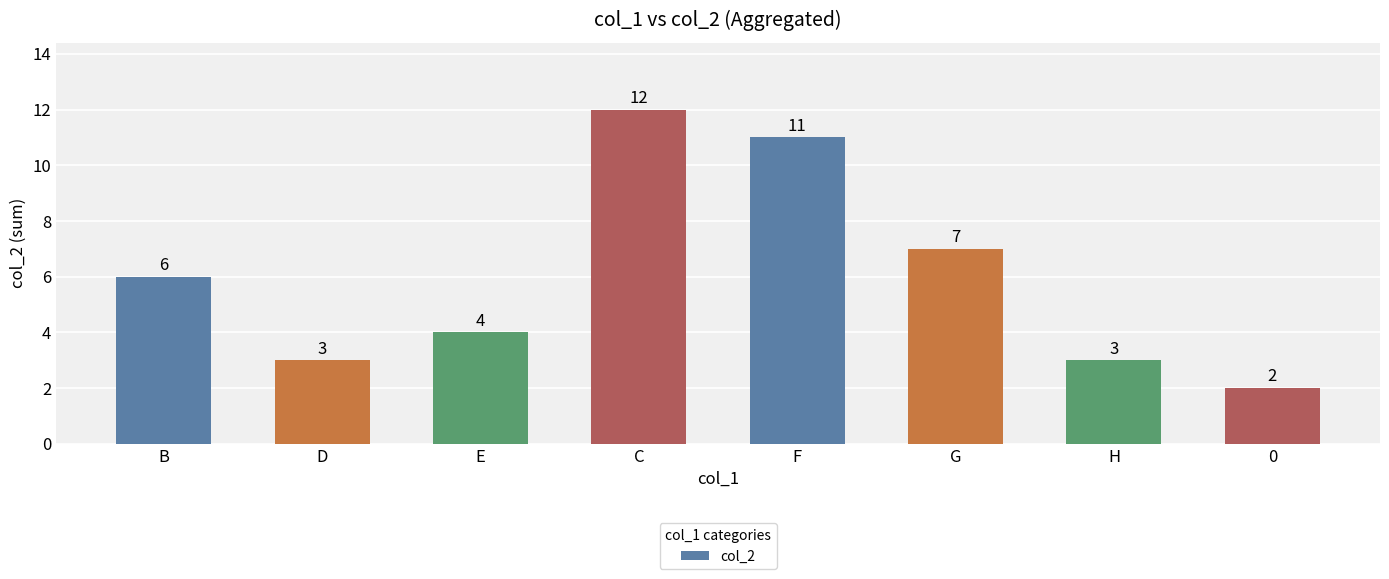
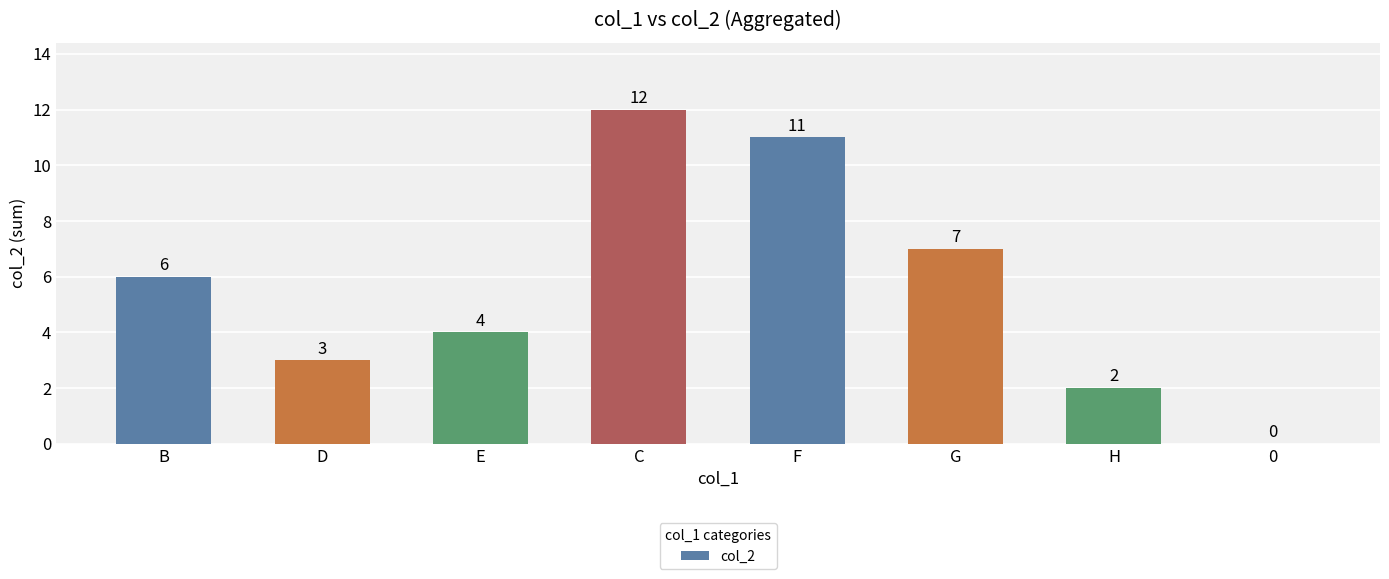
H: 3 -> 2
0: 2 -> 0
